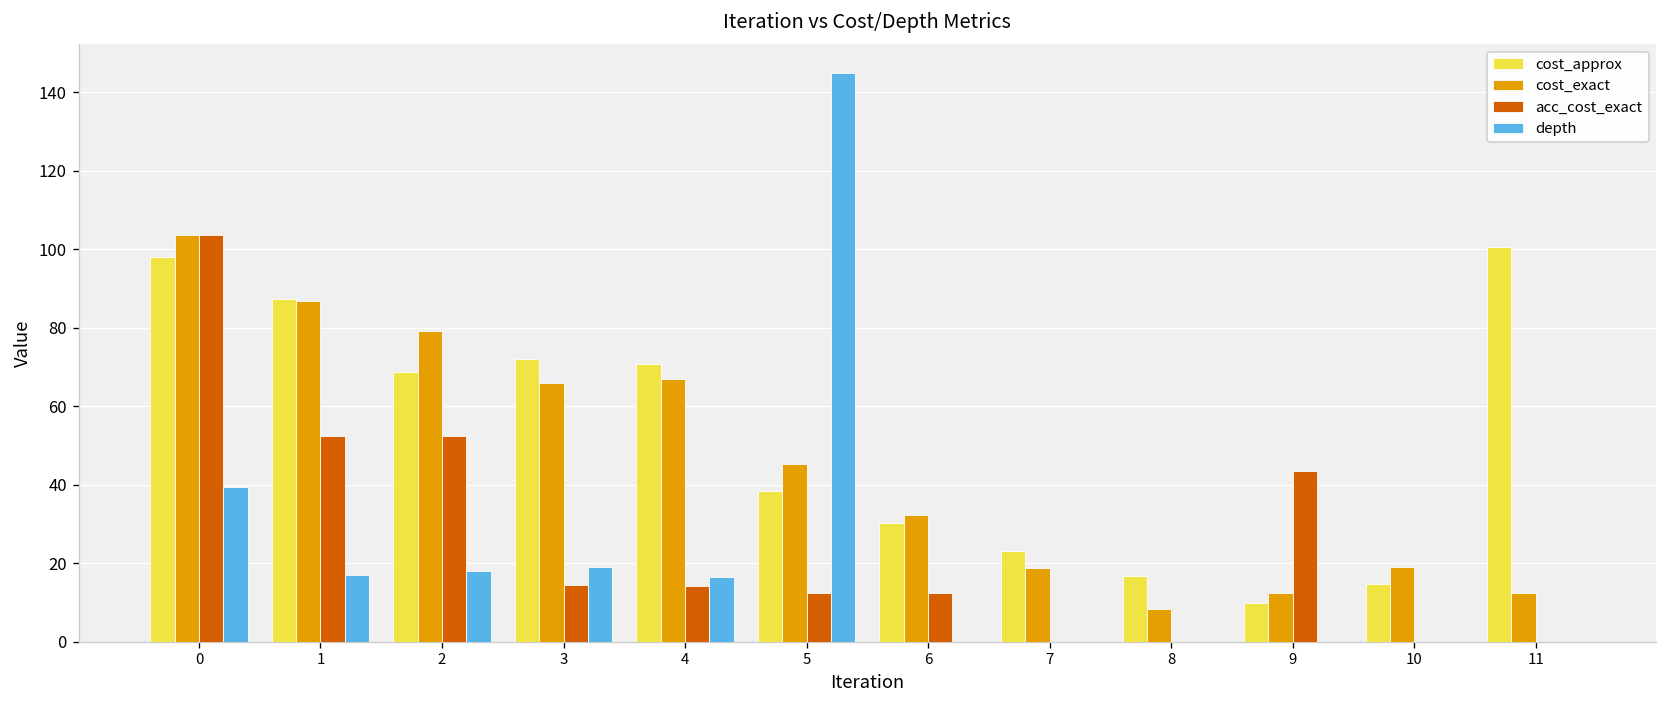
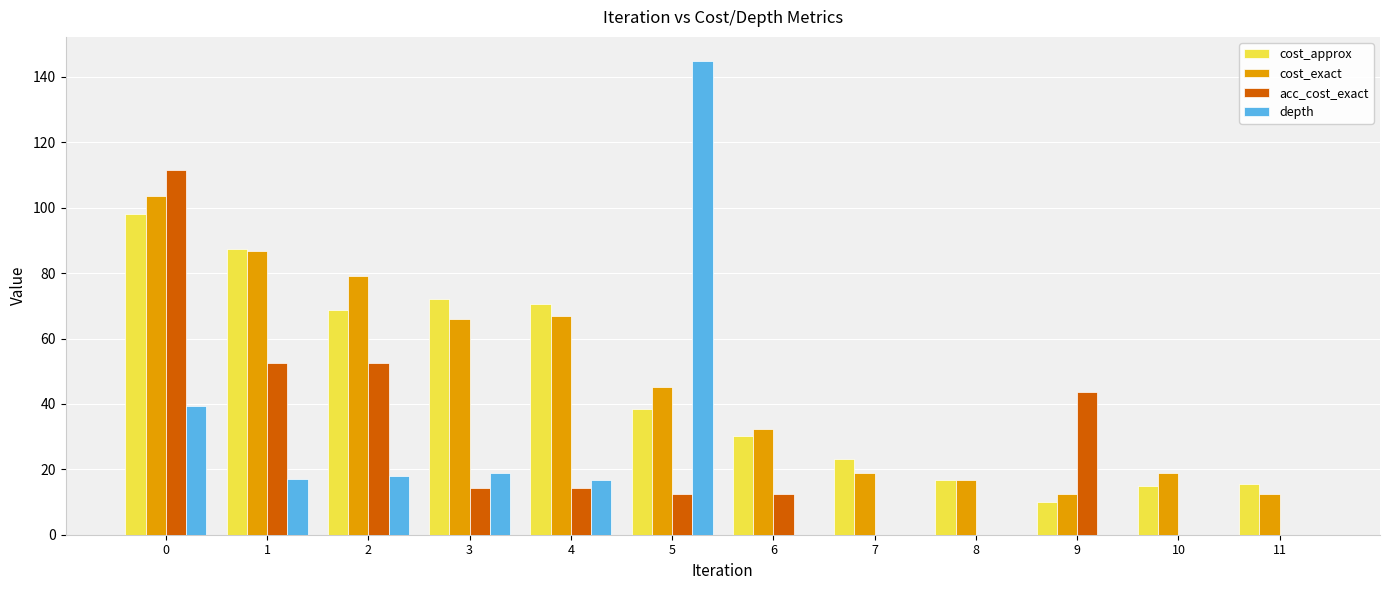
acc_cost_exact, 0: 104 -> 112
cost_exact, 8: 8 -> 17
cost_approx, 11: 101 -> 15
